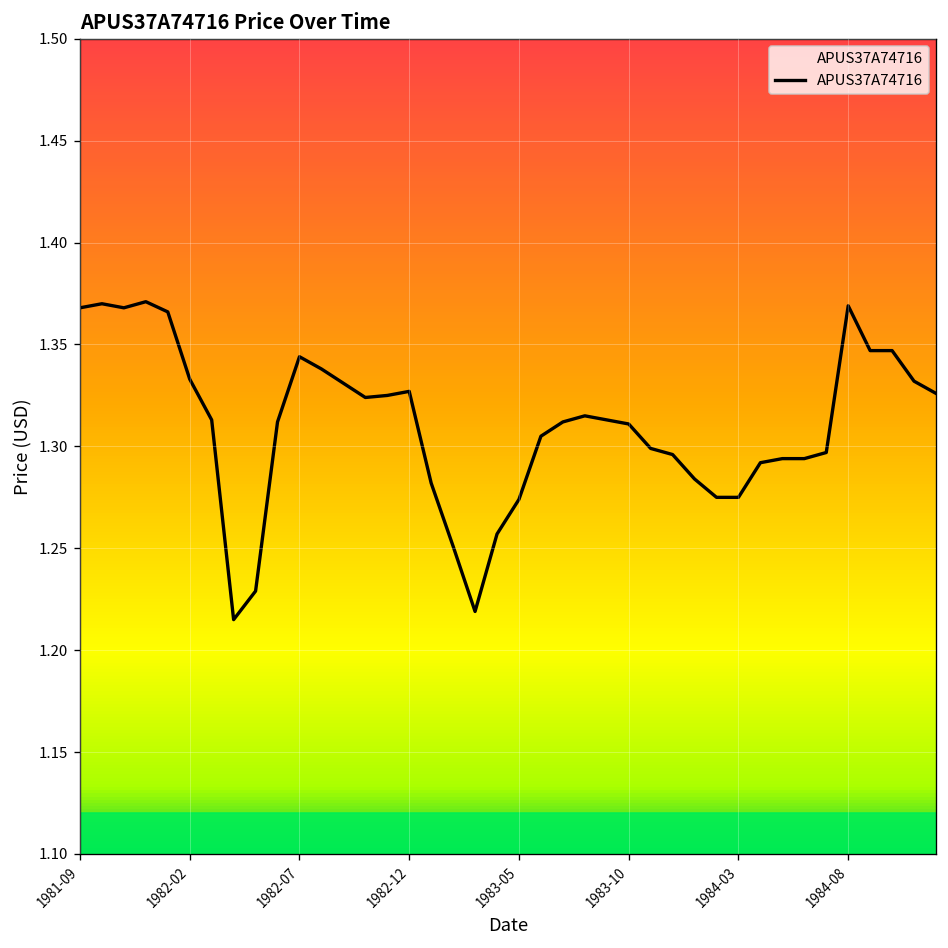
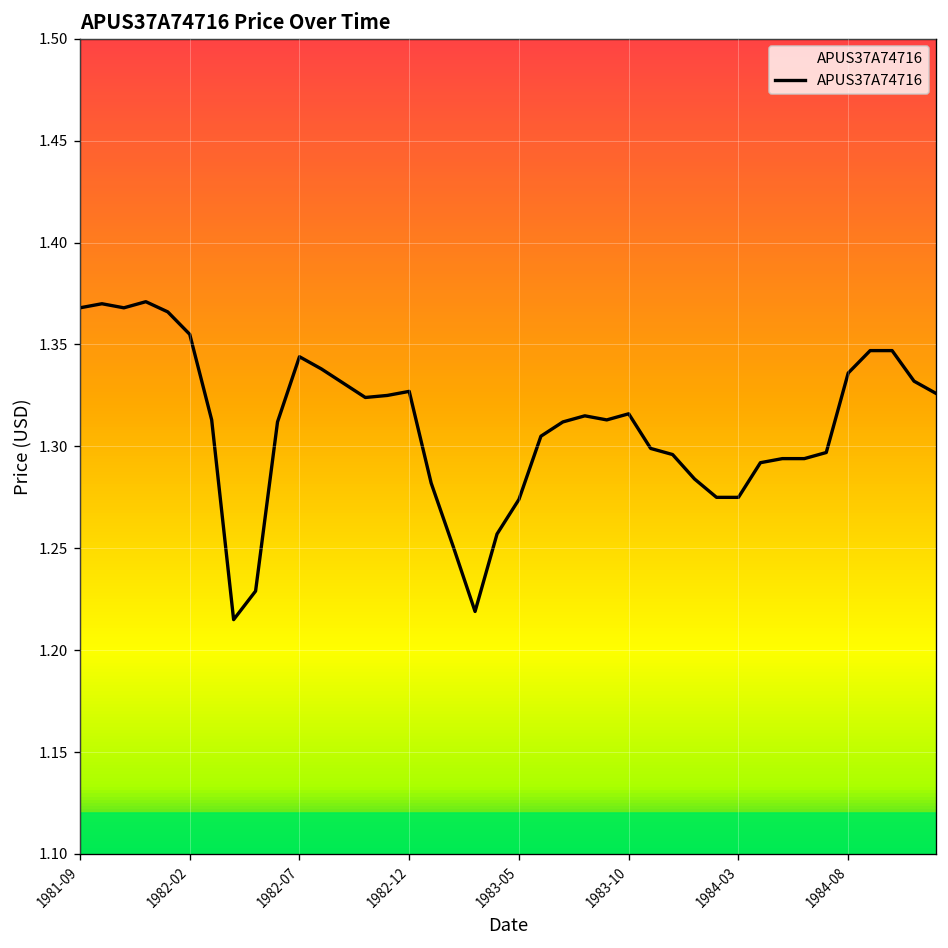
1982-02: 1.333 -> 1.355
1983-10: 1.311 -> 1.316
1984-08: 1.369 -> 1.336
